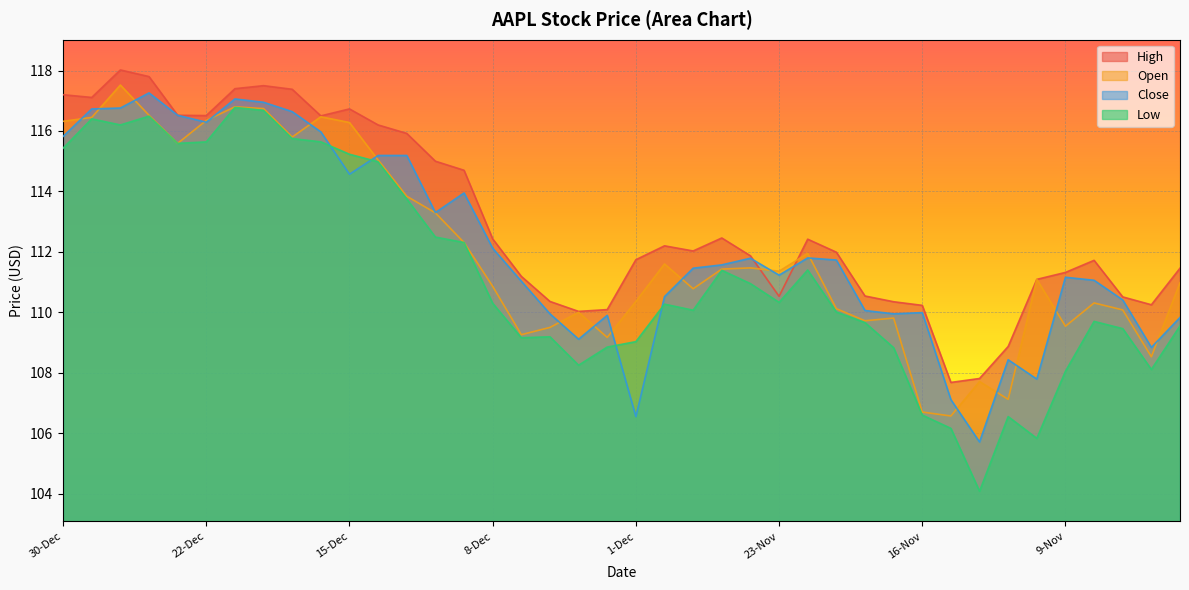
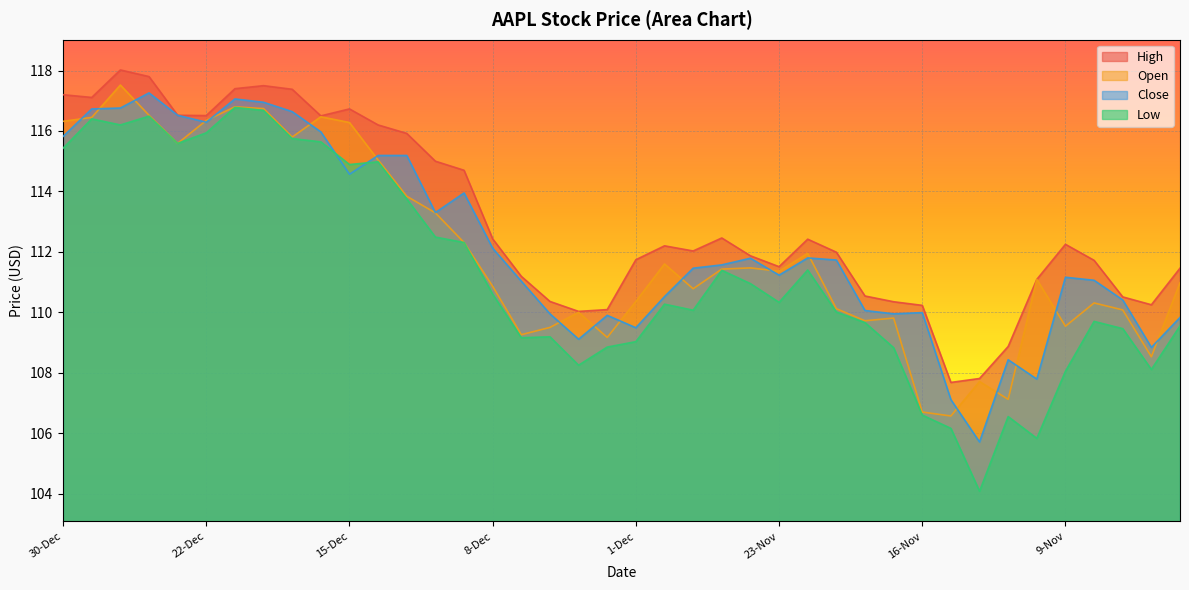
Low, 22-Dec: 115.6 -> 115.9
Low, 15-Dec: 115.2 -> 114.9
Low, 8-Dec: 110.3 -> 110.6
Close, 1-Dec: 106.6 -> 109.5
High, 23-Nov: 110.5 -> 111.5
High, 9-Nov: 111.3 -> 112.3
